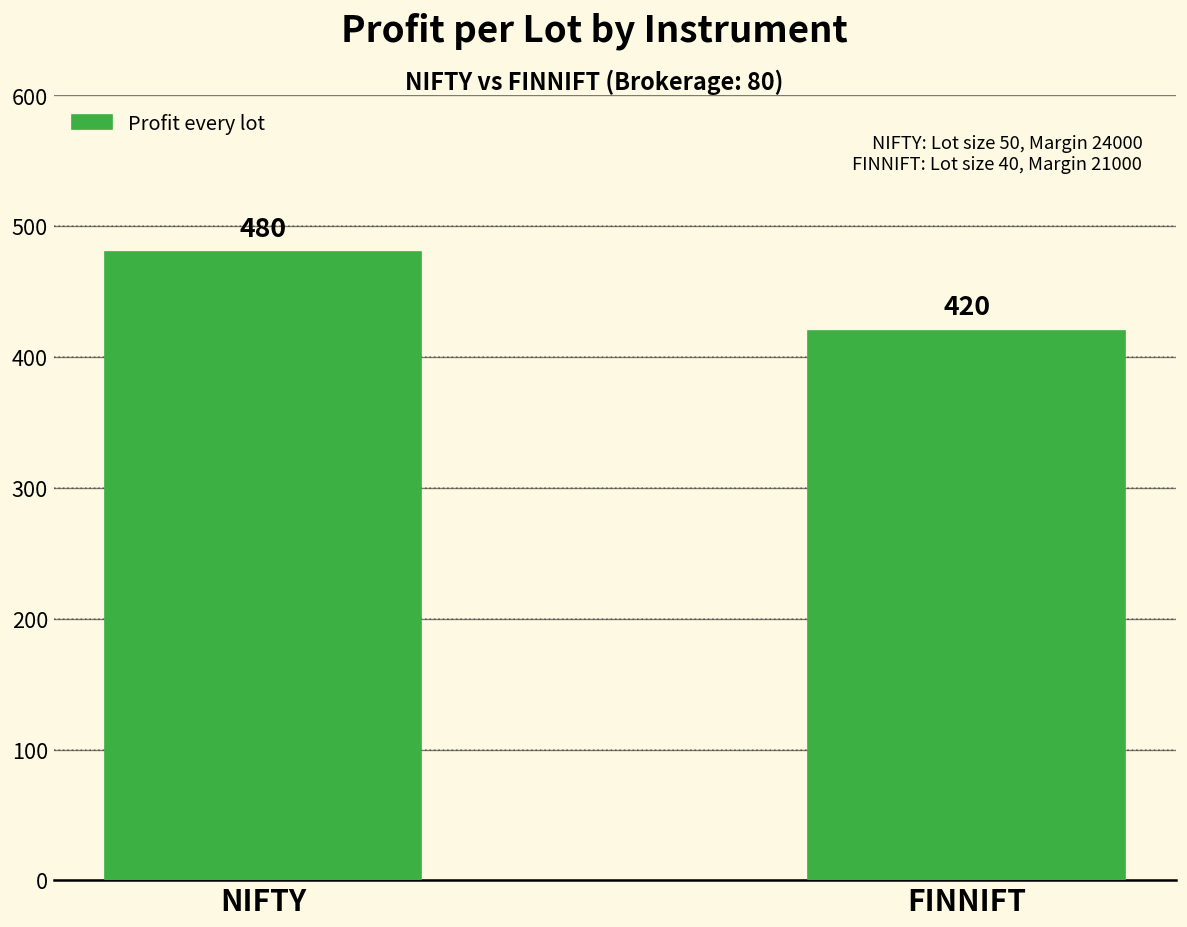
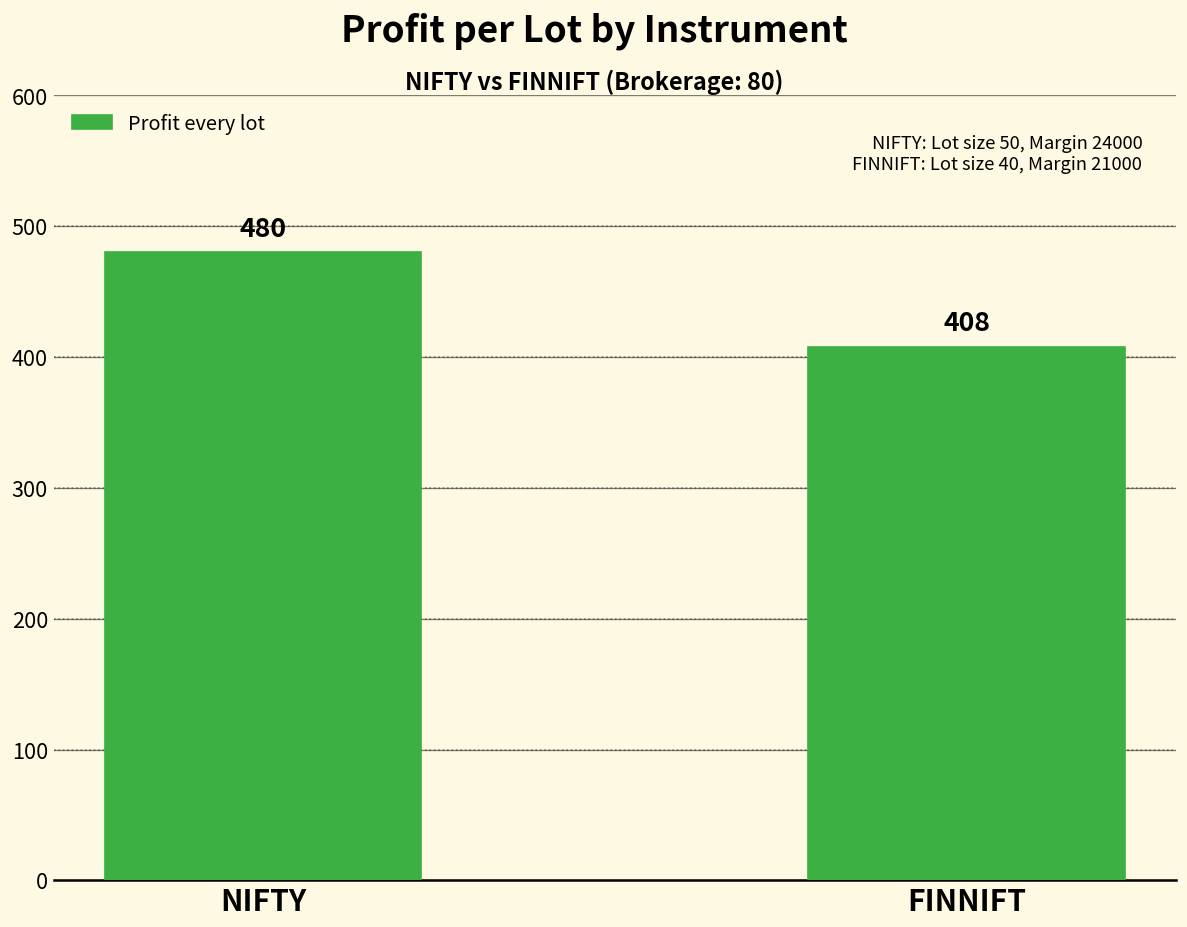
FINNIFT: 420 -> 408
